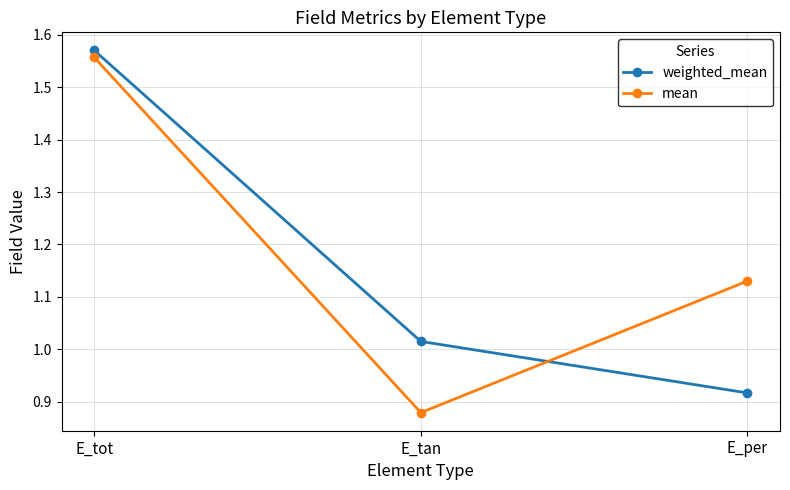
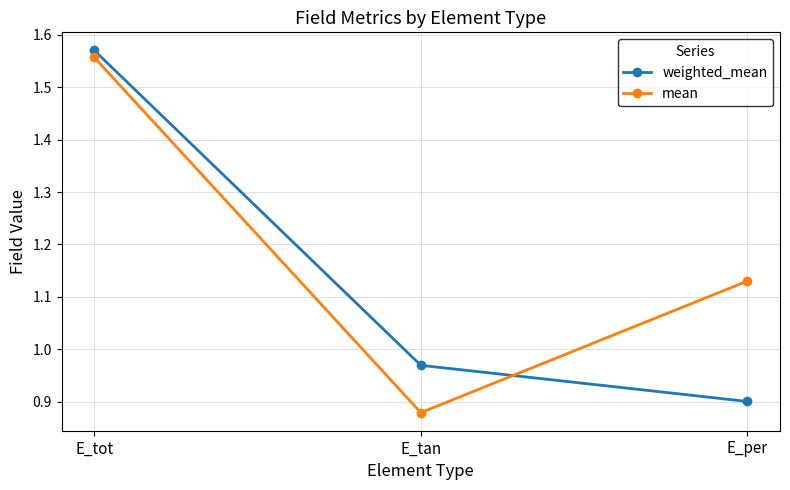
weighted_mean, E_tan: 1.02 -> 0.97
weighted_mean, E_per: 0.92 -> 0.90
